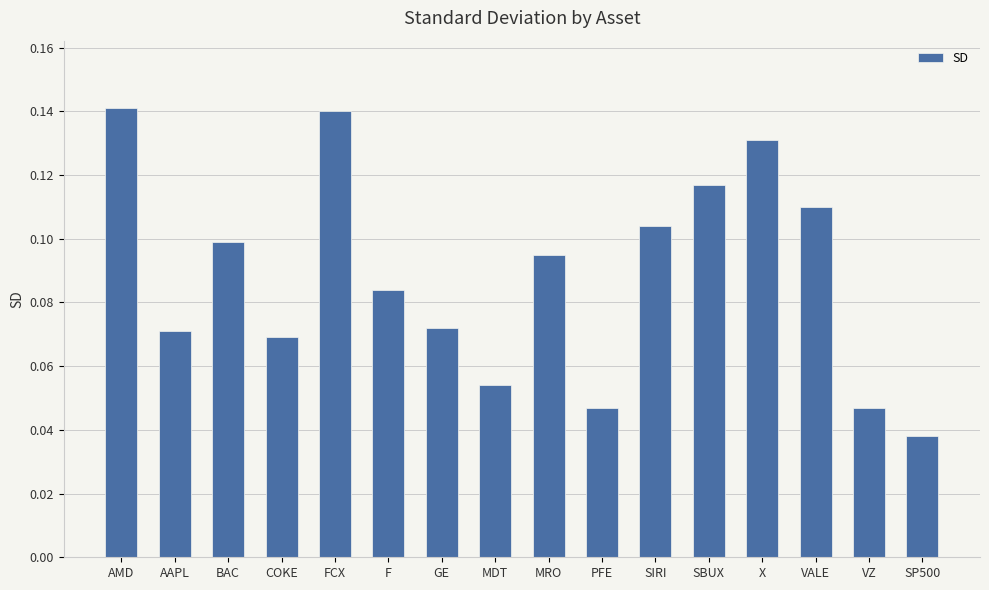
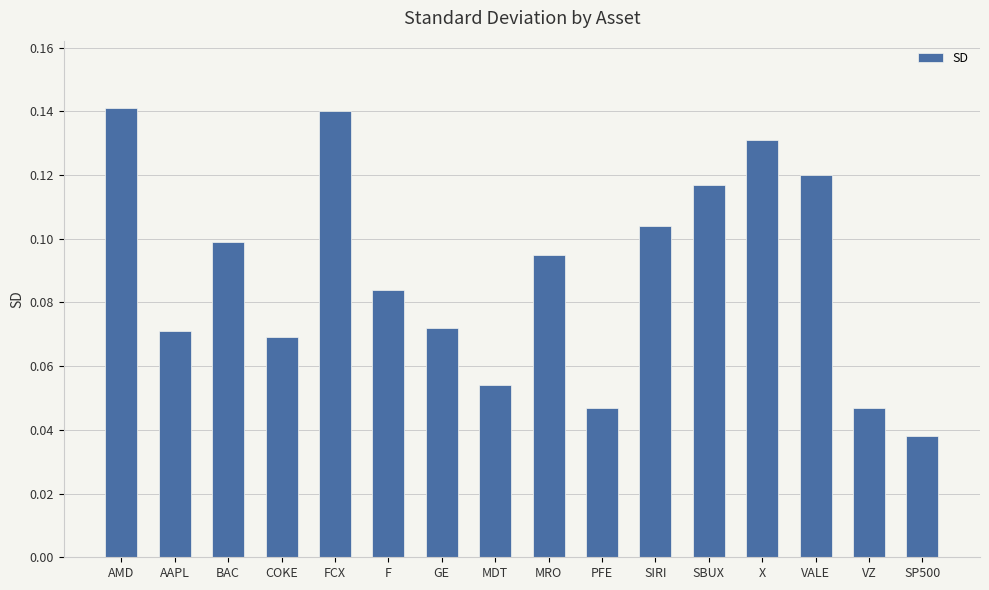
VALE: 0.11 -> 0.12
